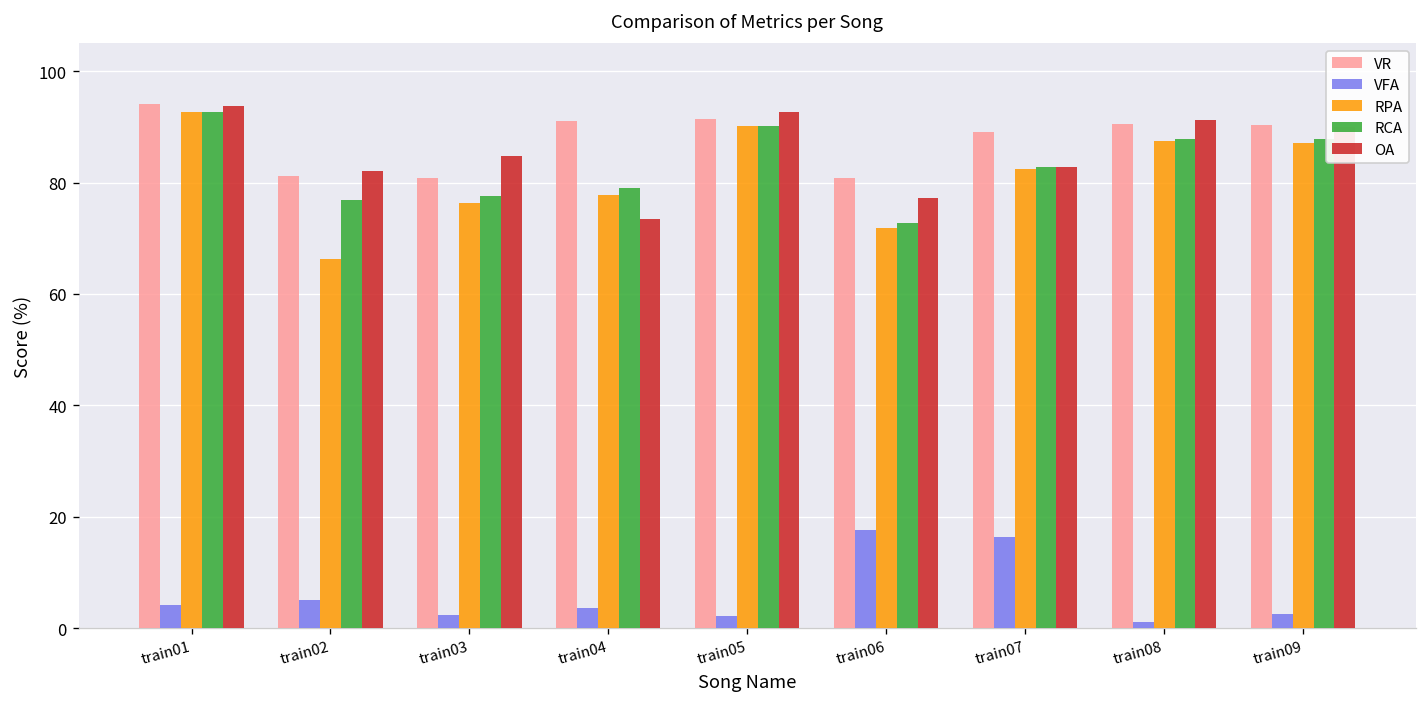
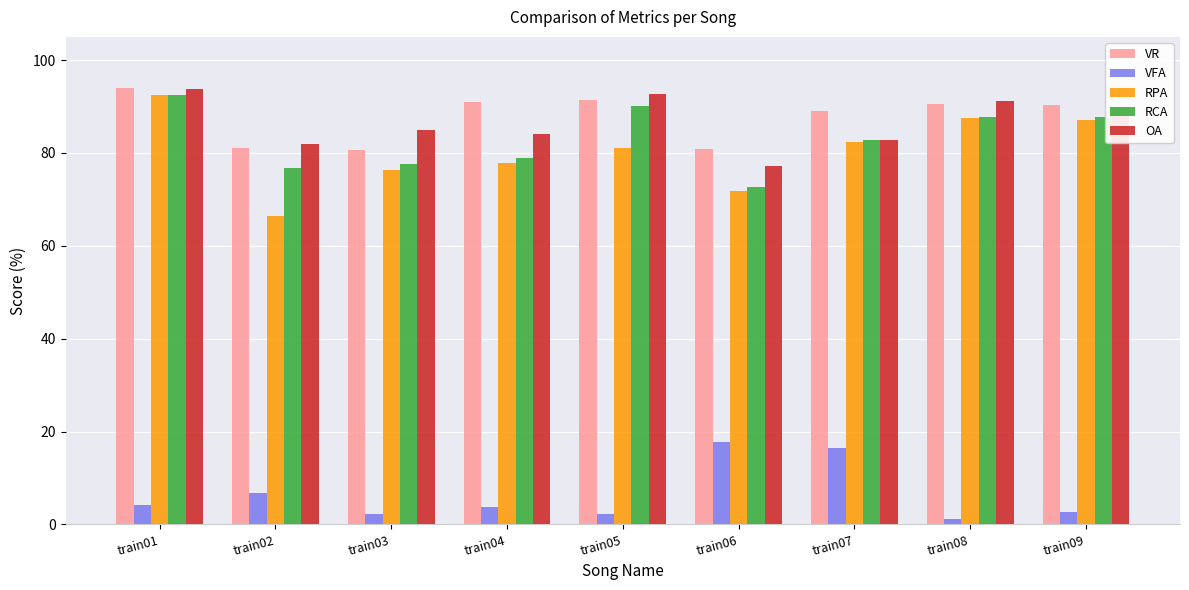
VFA, train02: 5 -> 7
OA, train04: 73 -> 84
RPA, train05: 90 -> 81
